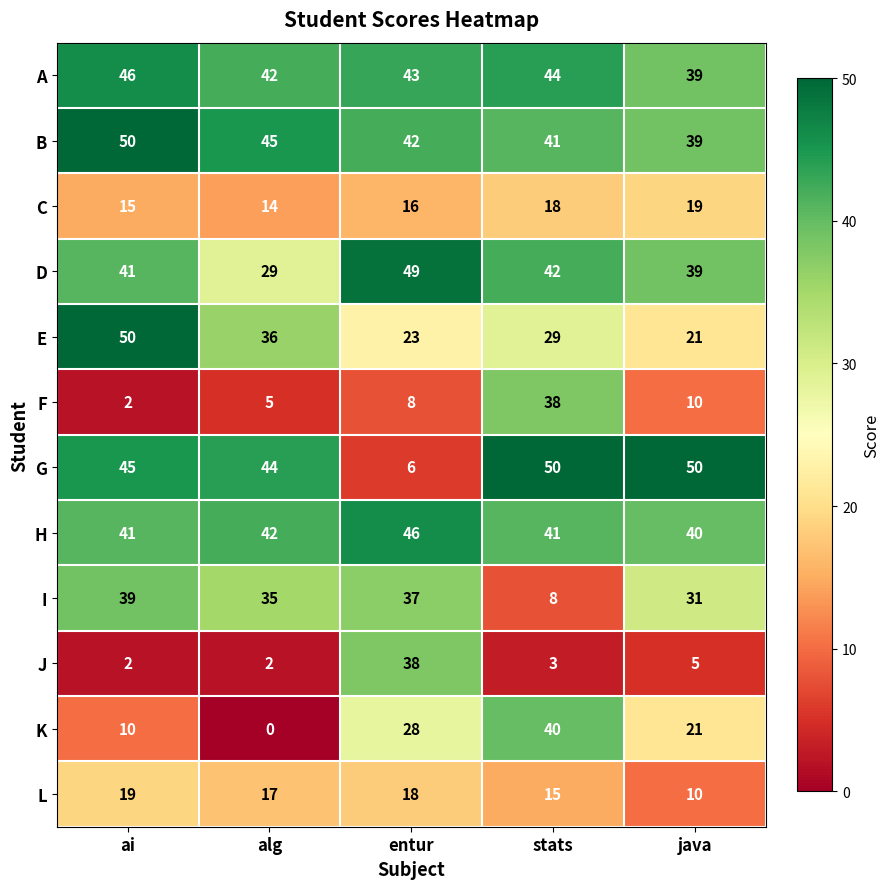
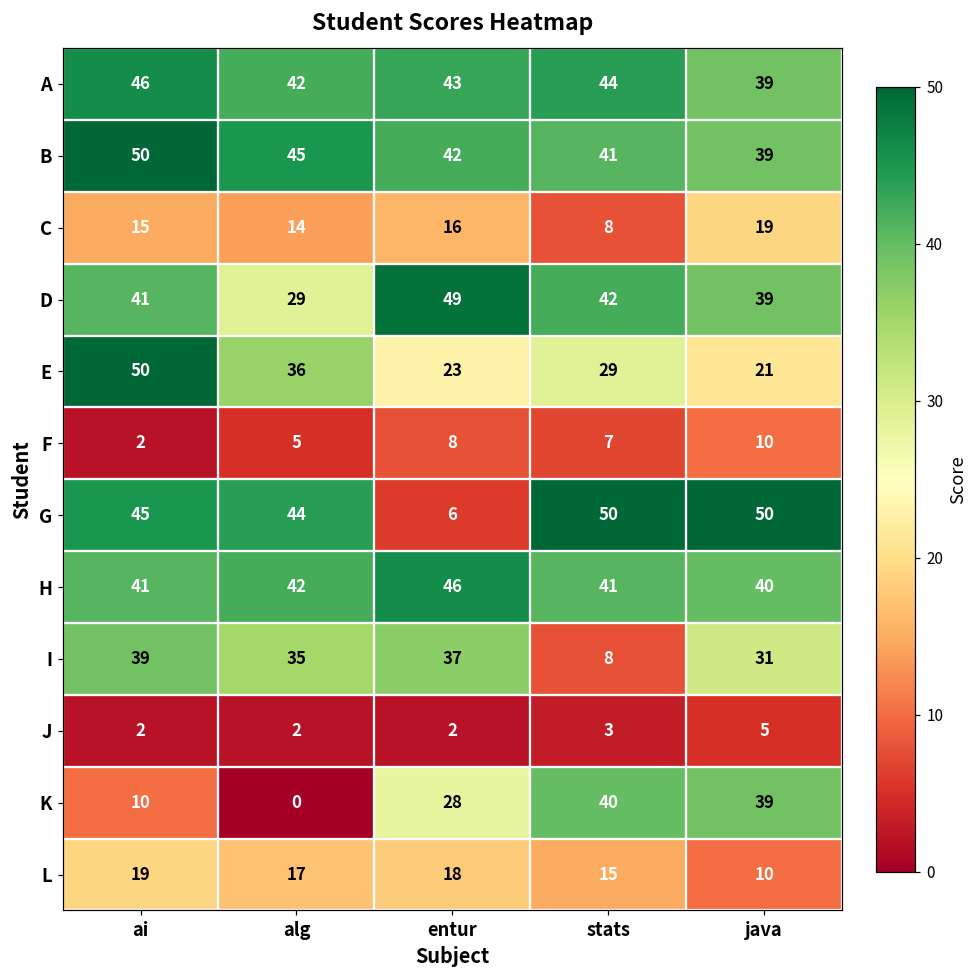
C, stats: 18 -> 8
F, stats: 38 -> 7
J, entur: 38 -> 2
K, java: 21 -> 39
